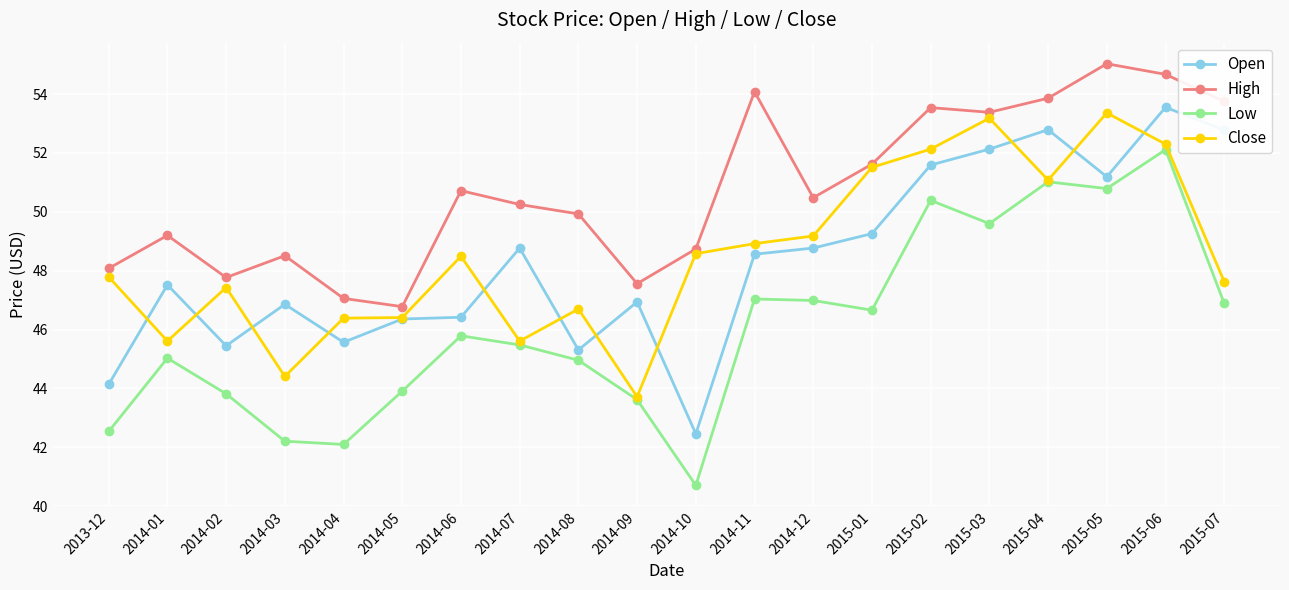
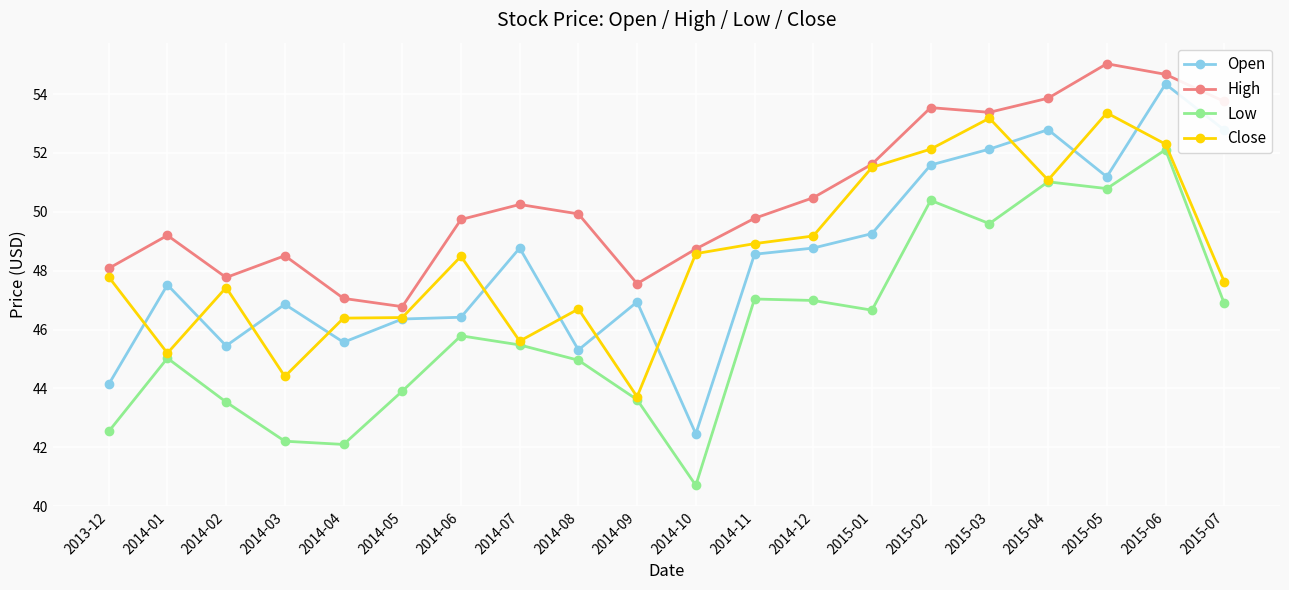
Close, 2014-01: 45.6 -> 45.2
Low, 2014-02: 43.8 -> 43.5
High, 2014-06: 50.7 -> 49.7
High, 2014-11: 54.1 -> 49.8
Open, 2015-06: 53.6 -> 54.3
